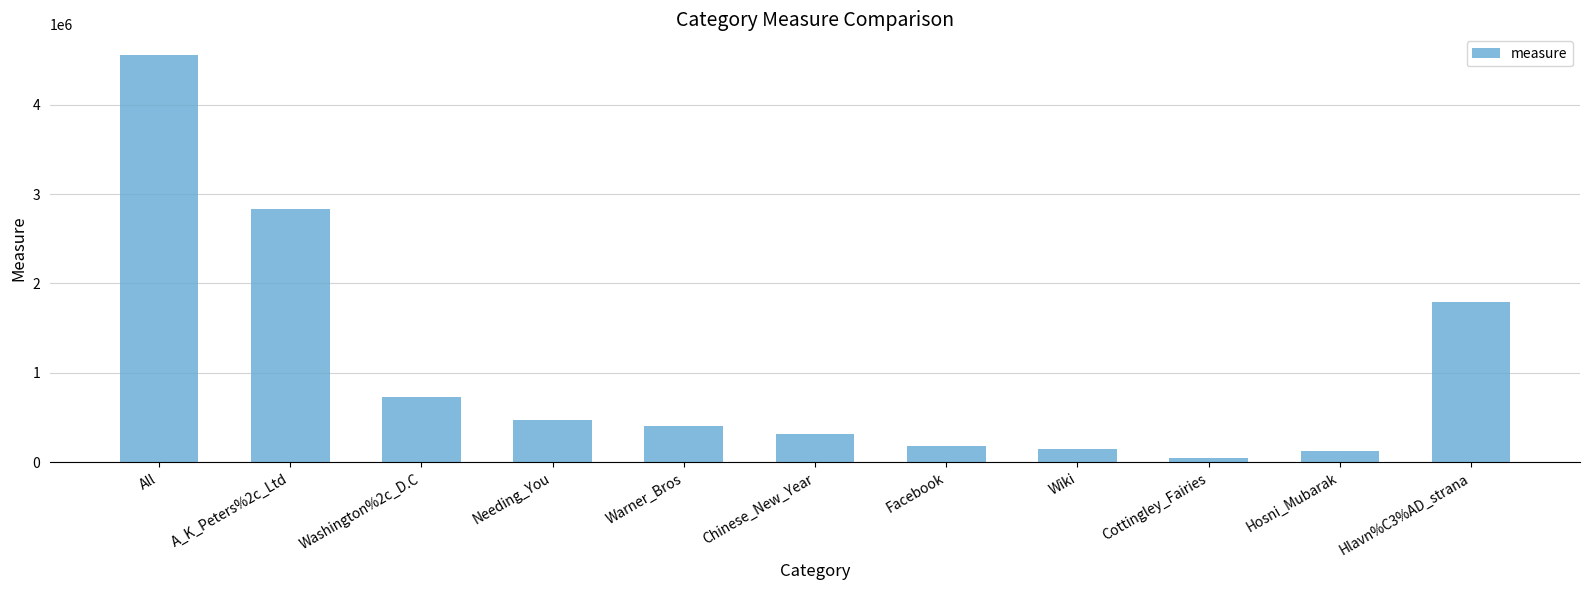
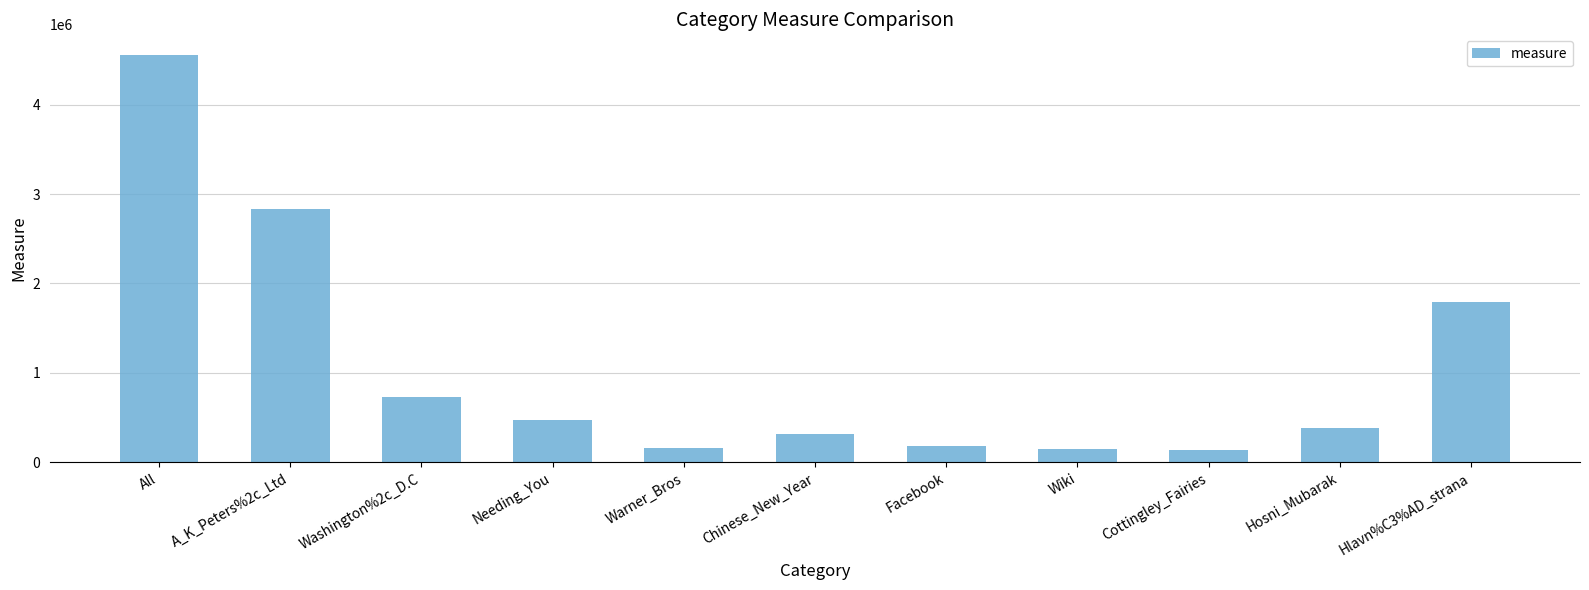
Warner_Bros: 400000 -> 200000
Cottingley_Fairies: 0 -> 100000
Hosni_Mubarak: 100000 -> 400000
